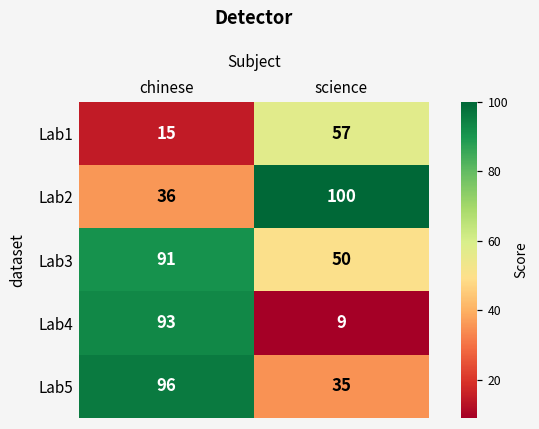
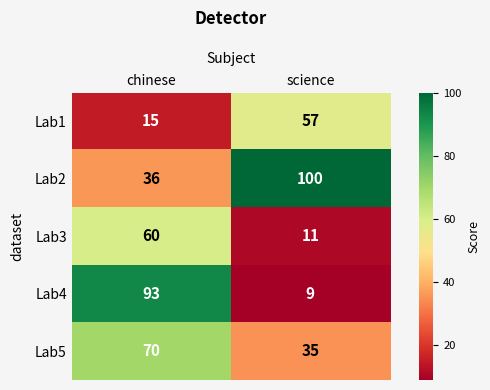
Lab3, chinese: 91 -> 60
Lab3, science: 50 -> 11
Lab5, chinese: 96 -> 70
